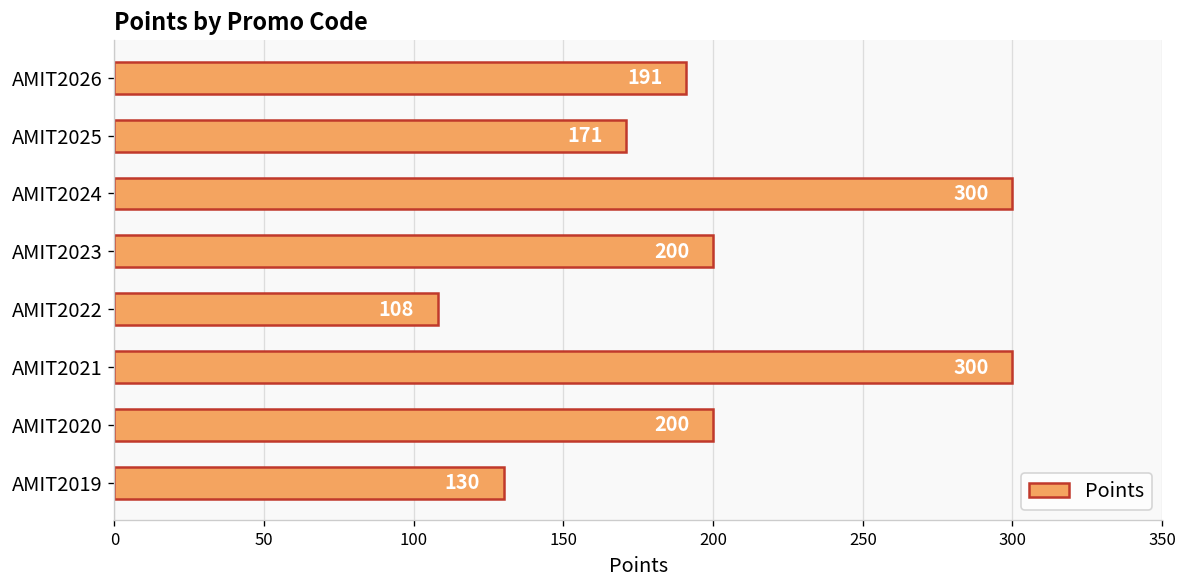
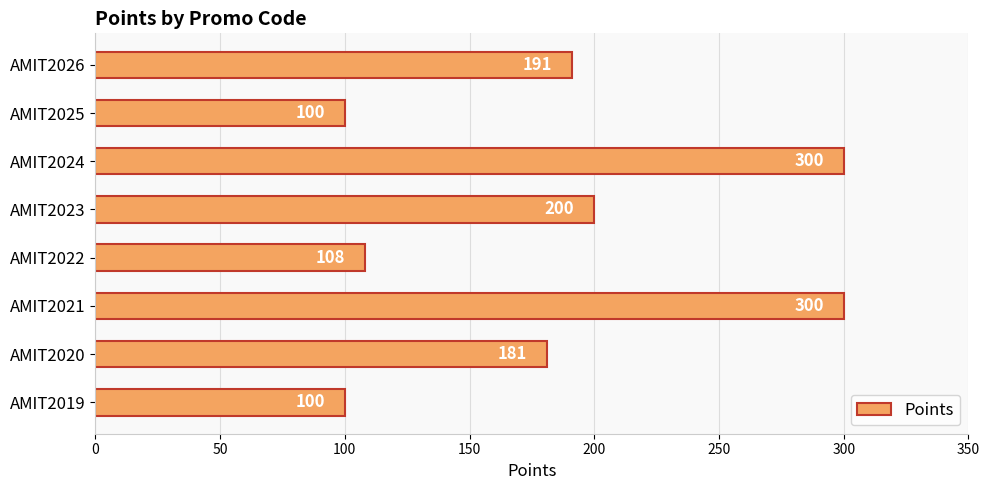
AMIT2025: 171 -> 100
AMIT2020: 200 -> 181
AMIT2019: 130 -> 100
